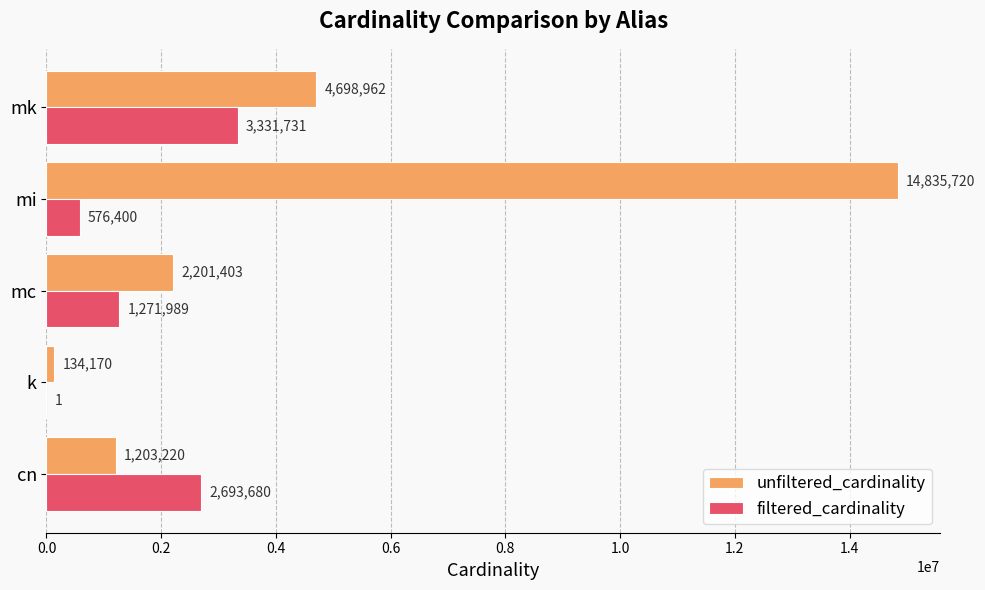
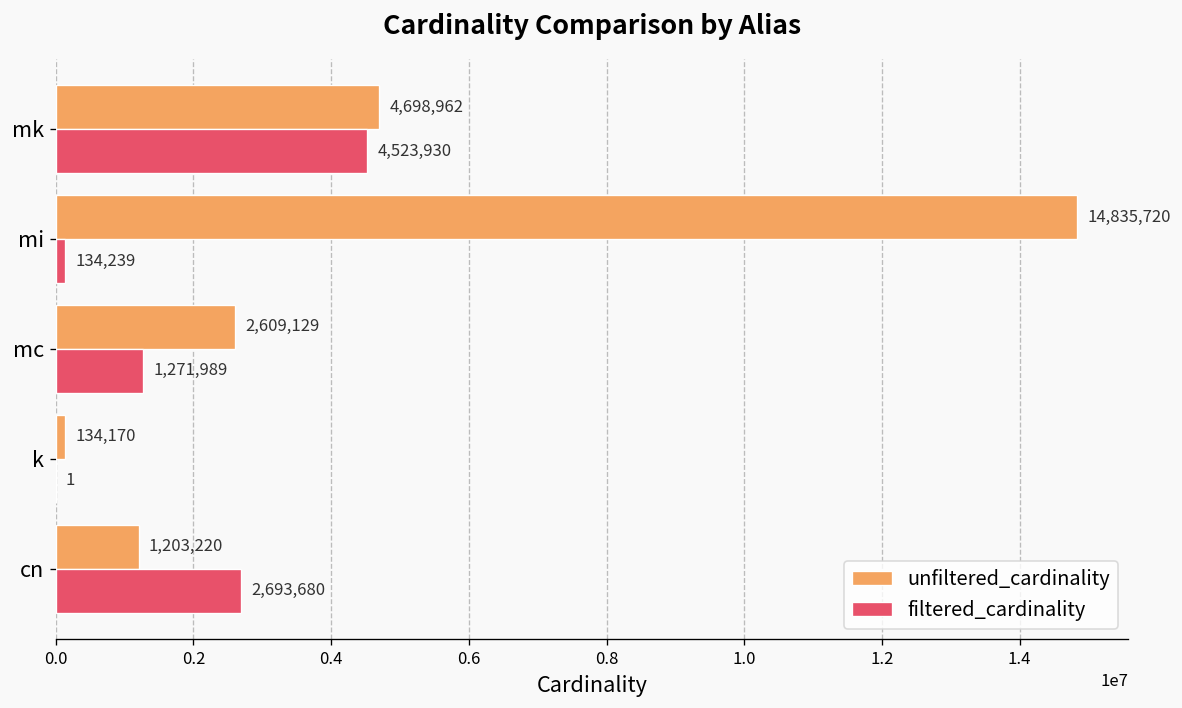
filtered_cardinality, mk: 3,331,731 -> 4,523,930
filtered_cardinality, mi: 576,400 -> 134,239
unfiltered_cardinality, mc: 2,201,403 -> 2,609,129
